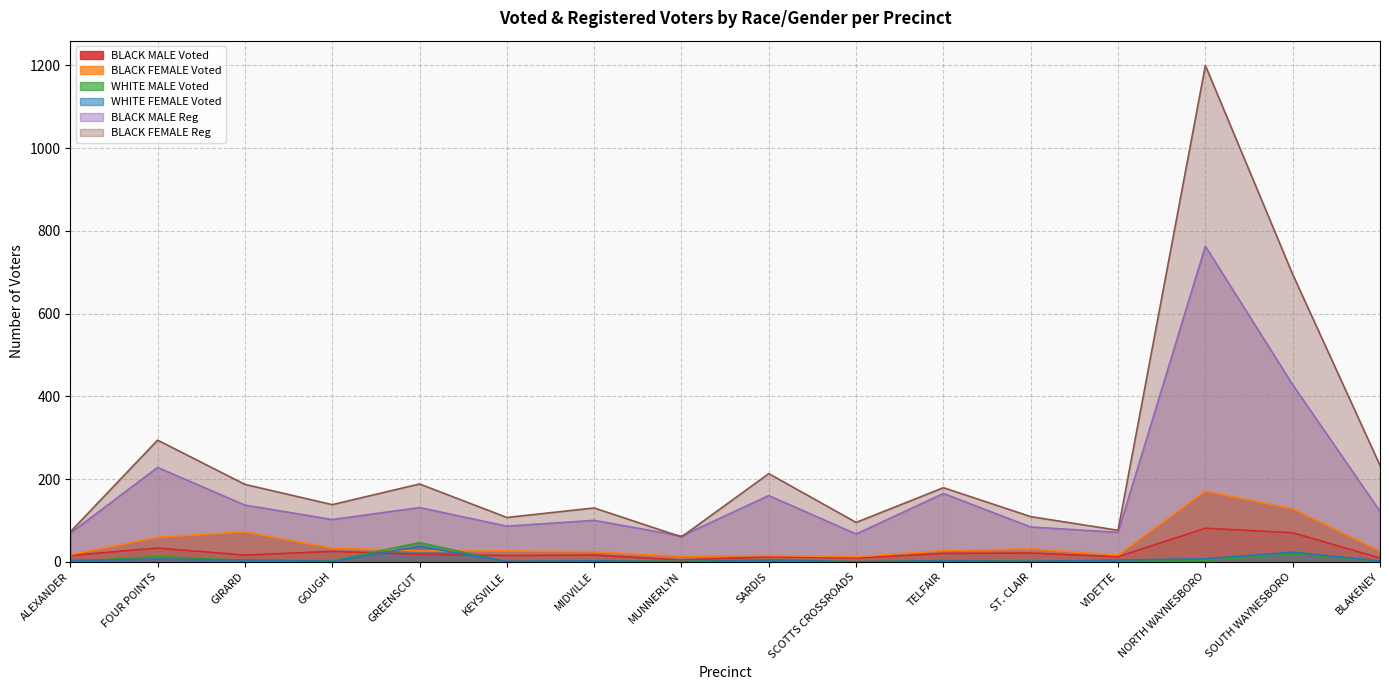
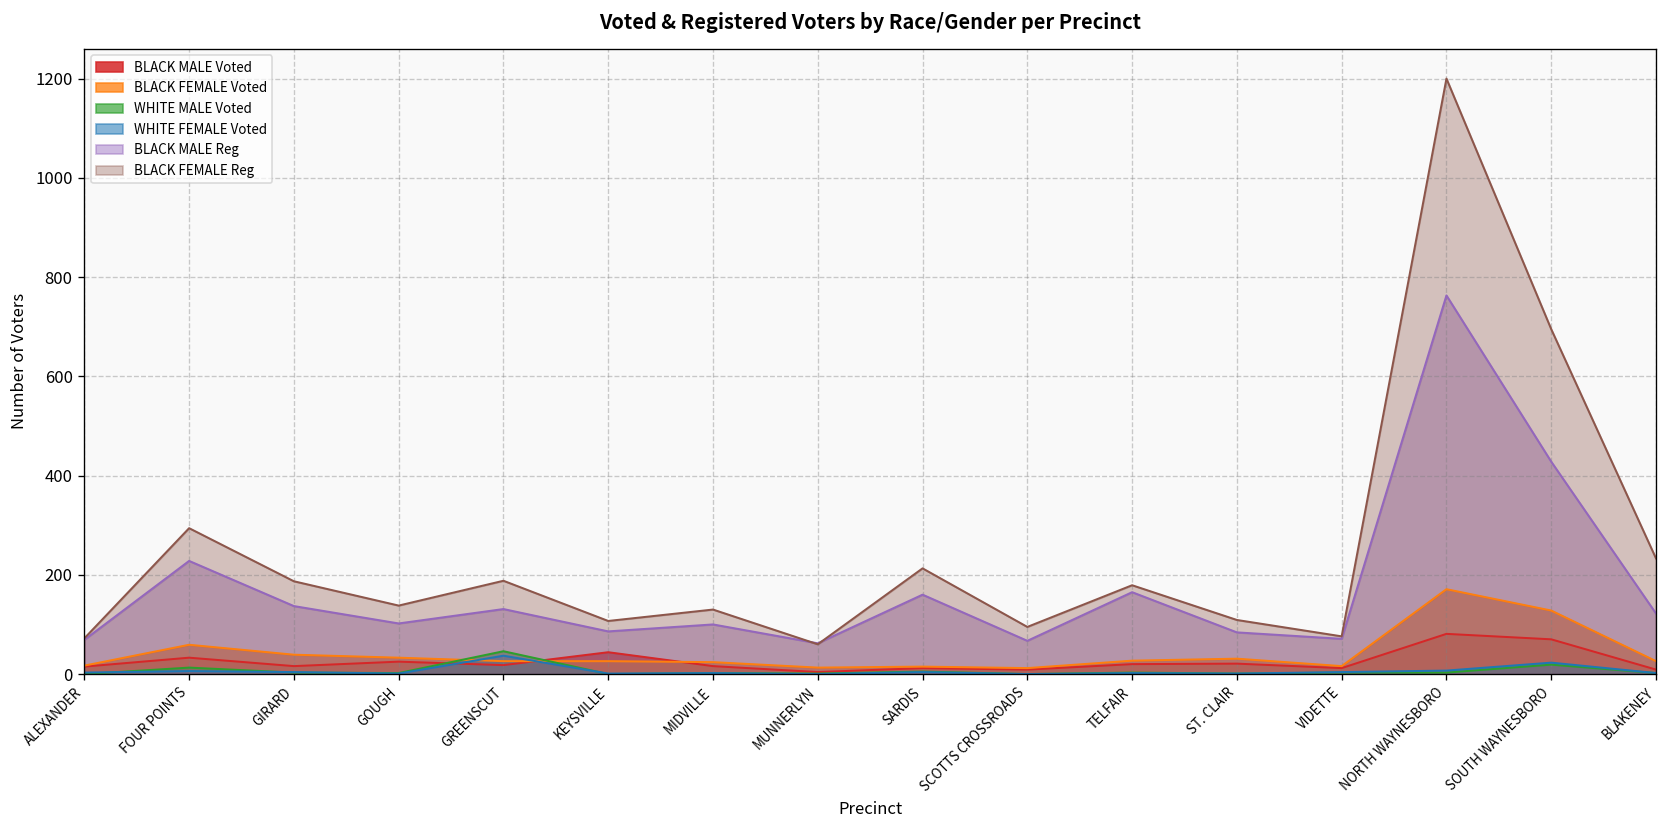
BLACK FEMALE Voted, GIRARD: 70 -> 40
BLACK MALE Voted, KEYSVILLE: 20 -> 40
